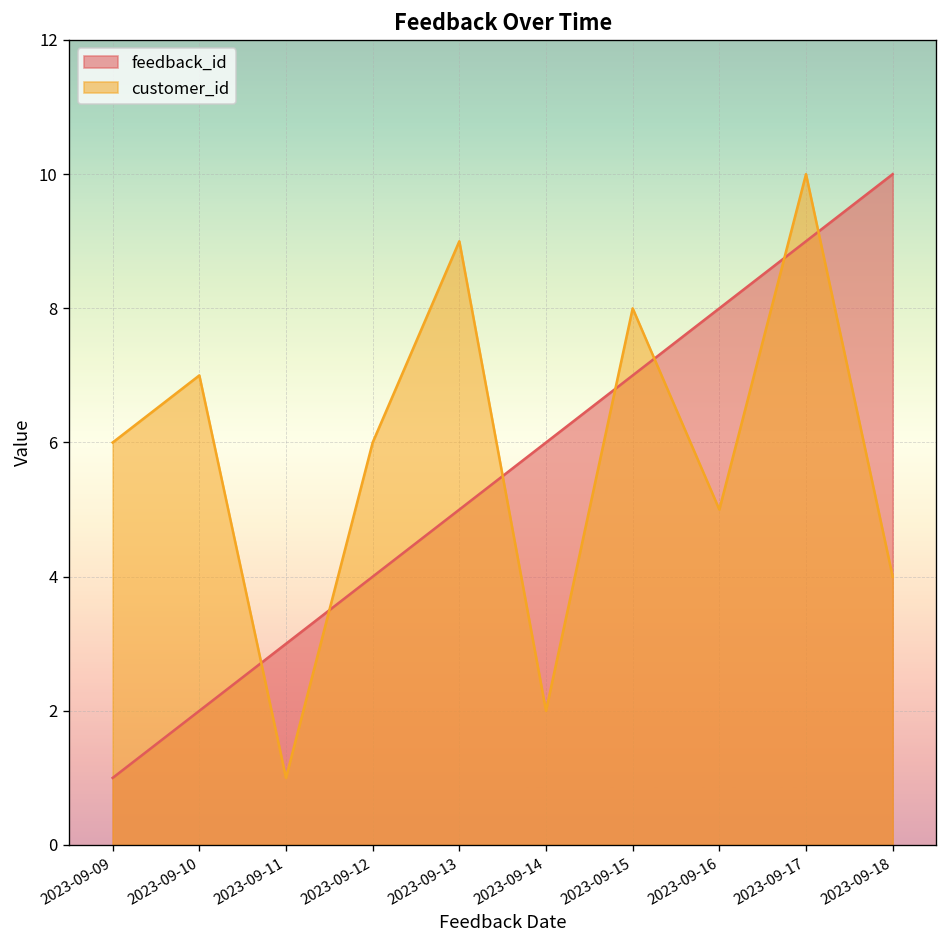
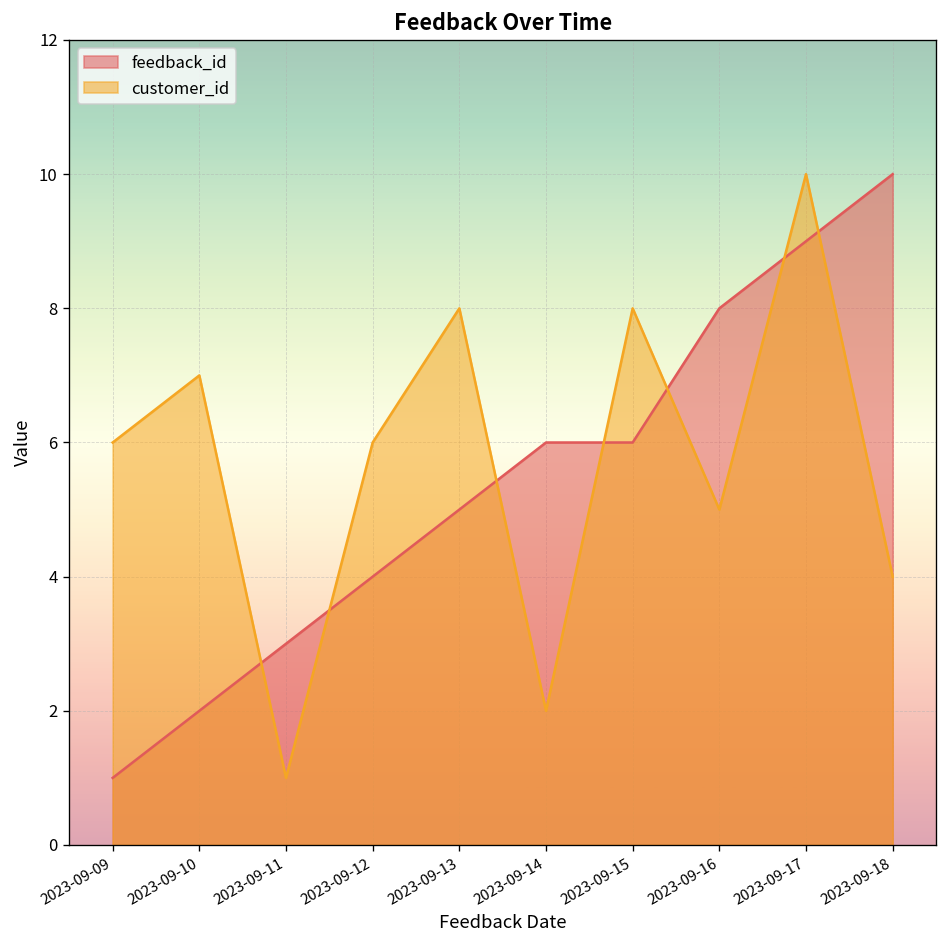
customer_id, 2023-09-13: 9 -> 8
feedback_id, 2023-09-15: 7 -> 6
